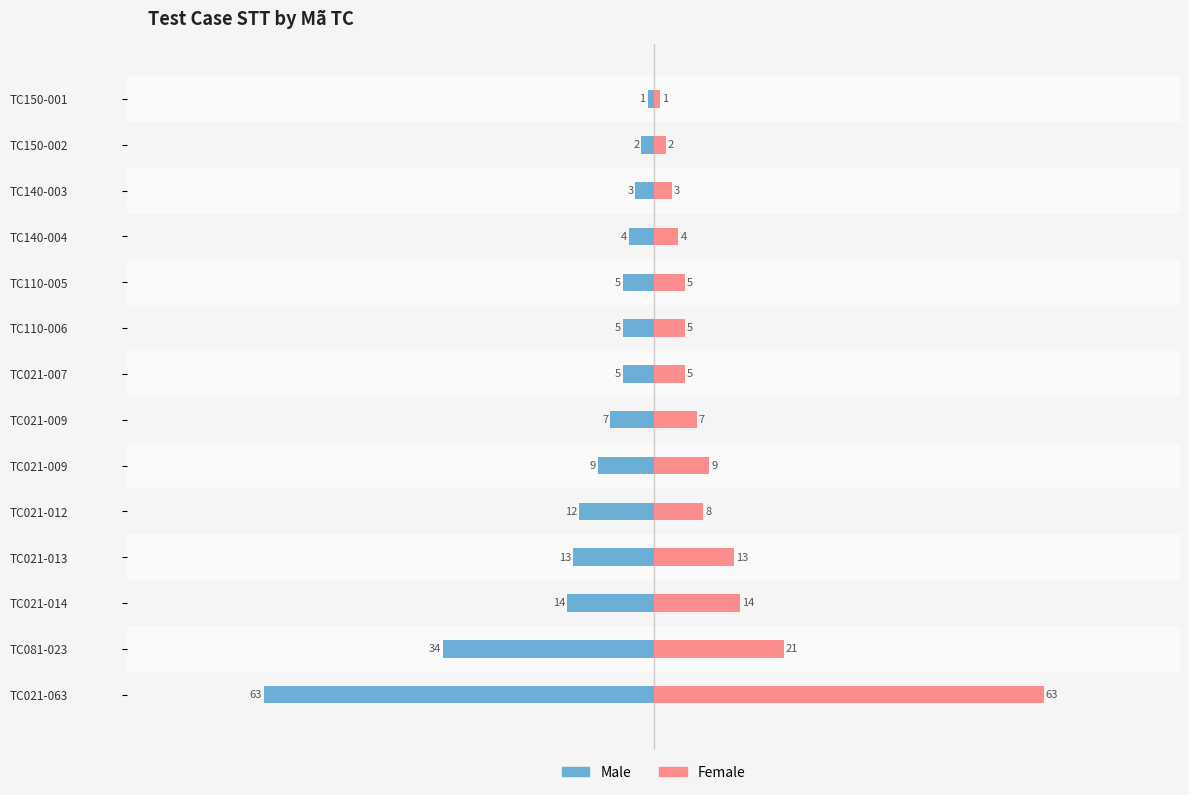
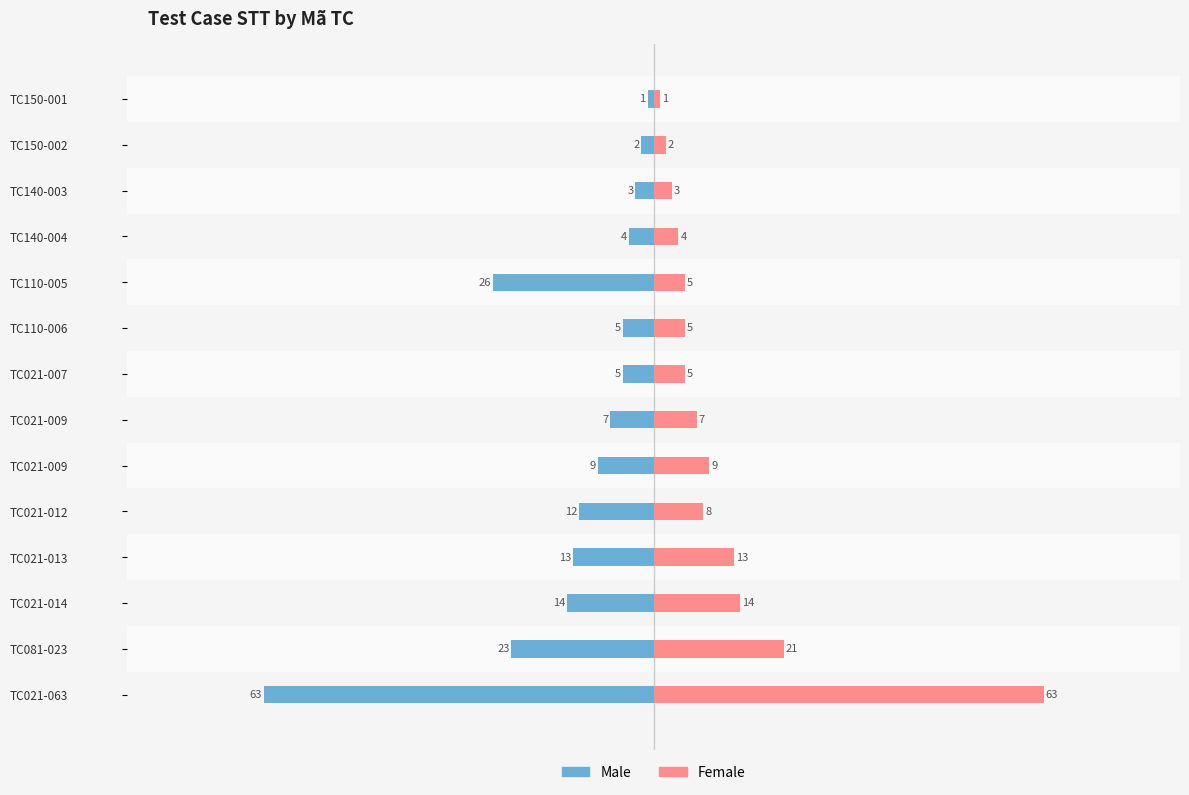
Male, TC110-005: 5 -> 26
Male, TC081-023: 34 -> 23
